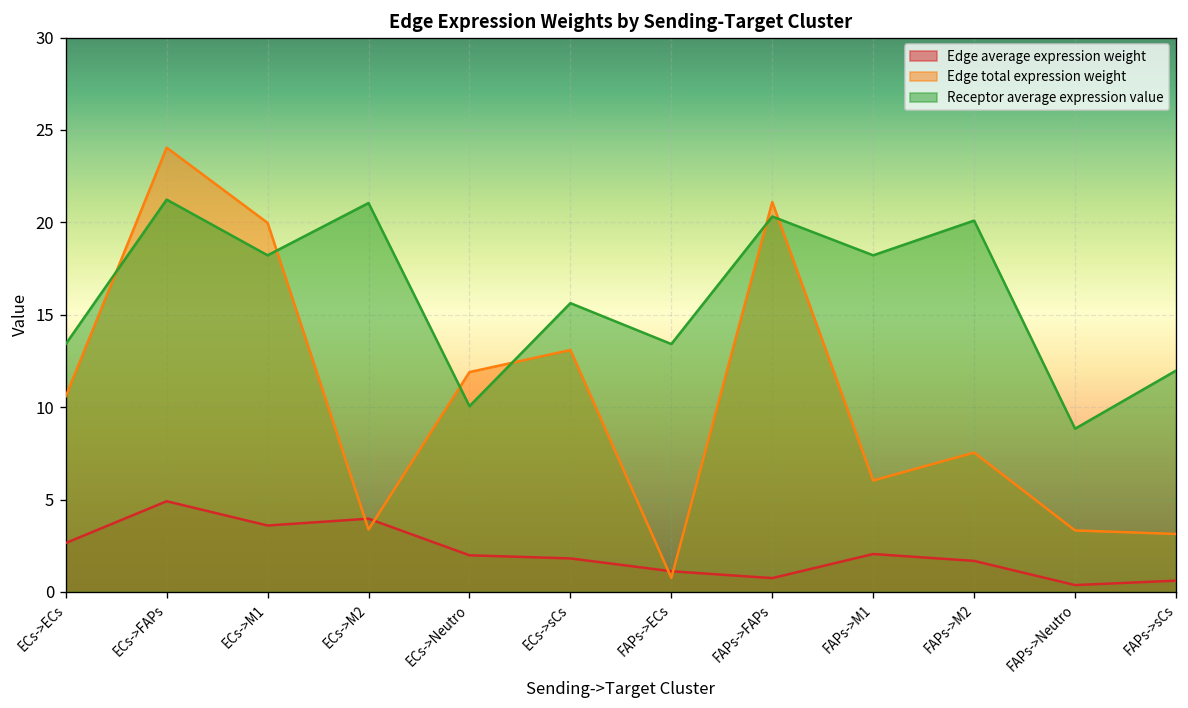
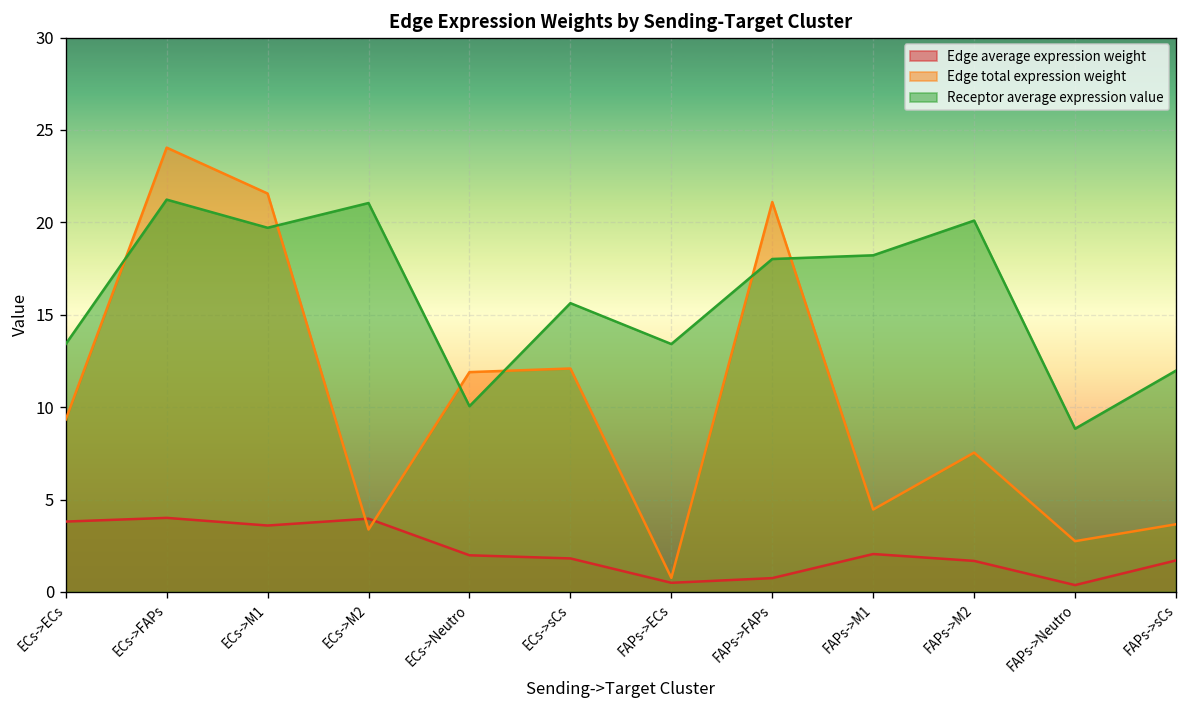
Edge average expression weight, ECs->ECs: 2.6 -> 3.8
Edge total expression weight, ECs->ECs: 10.6 -> 9.3
Edge average expression weight, ECs->FAPs: 4.9 -> 4.0
Edge total expression weight, ECs->M1: 20.0 -> 21.6
Receptor average expression value, ECs->M1: 18.2 -> 19.7
Edge total expression weight, ECs->sCs: 13.1 -> 12.1
Edge average expression weight, FAPs->ECs: 1.1 -> 0.5
Receptor average expression value, FAPs->FAPs: 20.3 -> 18.0
Edge total expression weight, FAPs->M1: 6.0 -> 4.5
Edge total expression weight, FAPs->Neutro: 3.3 -> 2.7
Edge average expression weight, FAPs->sCs: 0.6 -> 1.7
Edge total expression weight, FAPs->sCs: 3.1 -> 3.7
